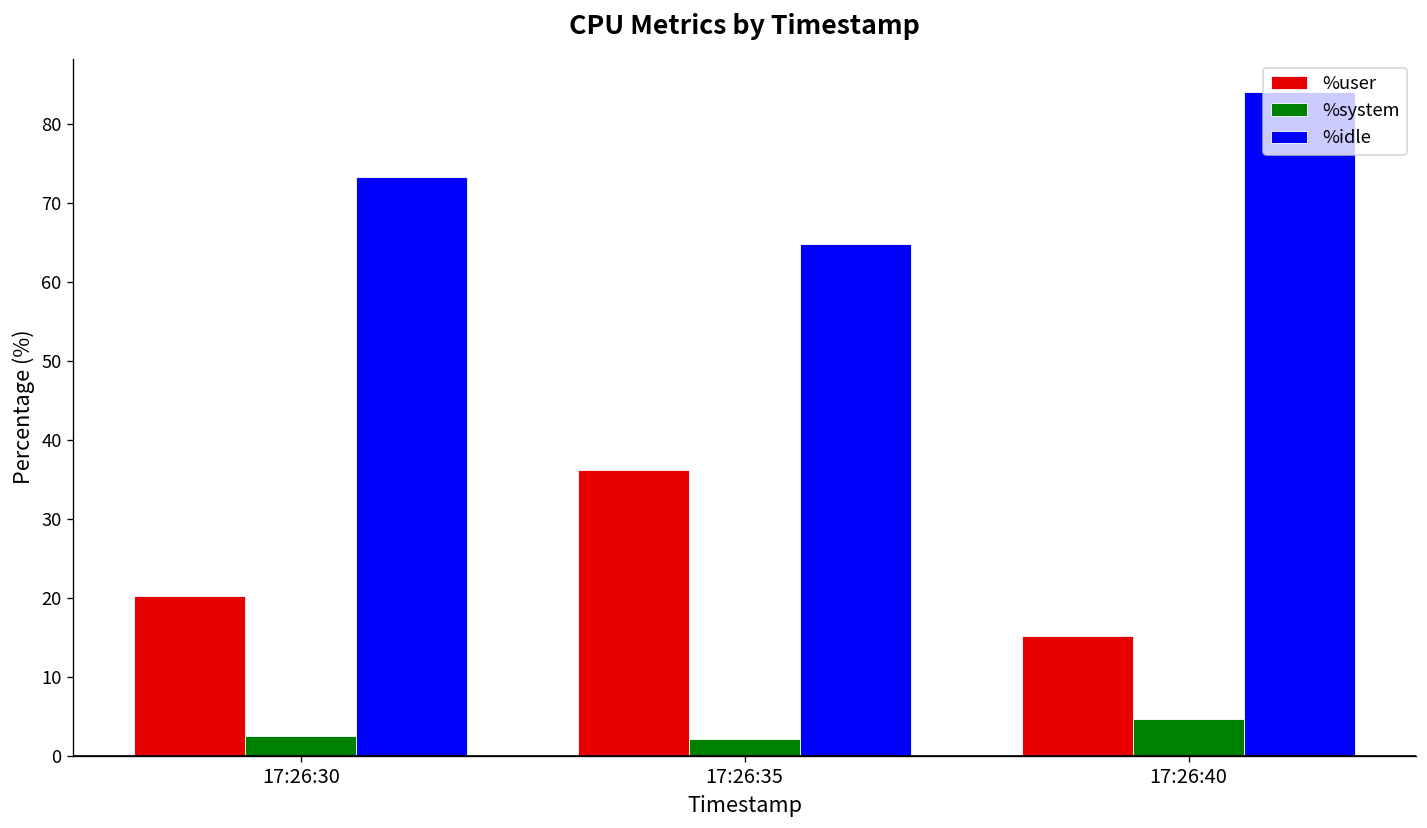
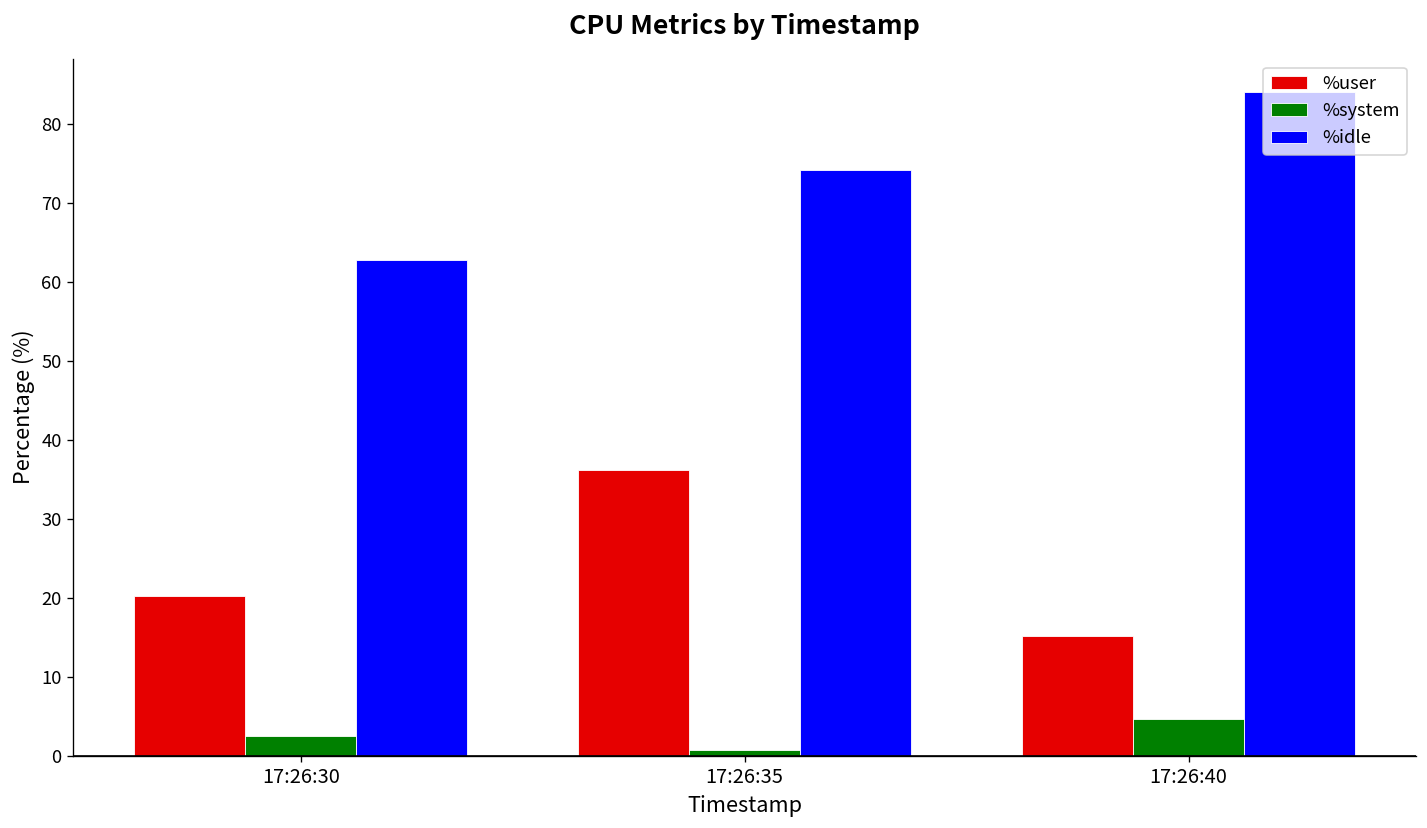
%idle, 17:26:30: 73 -> 63
%system, 17:26:35: 2 -> 1
%idle, 17:26:35: 65 -> 74
